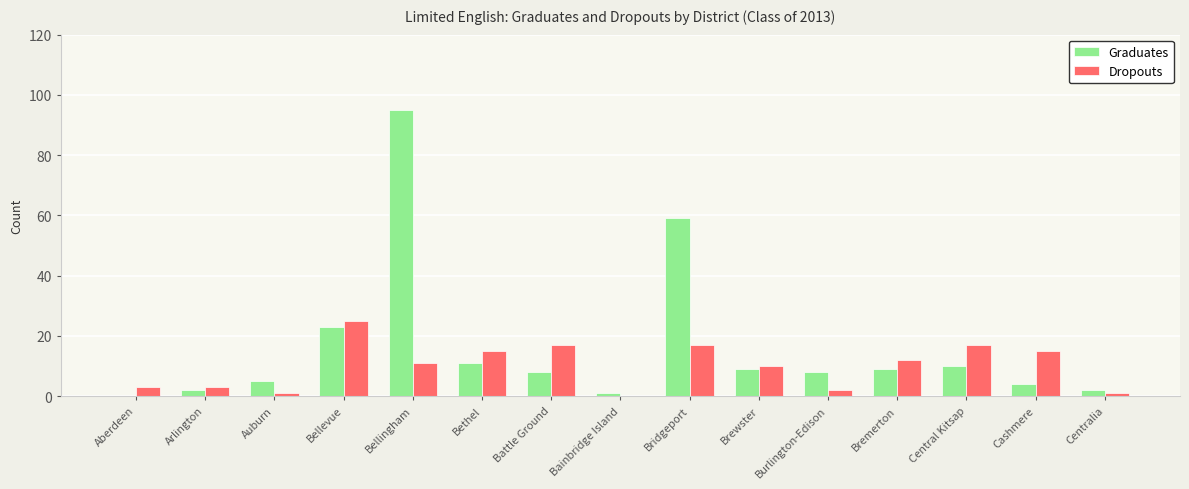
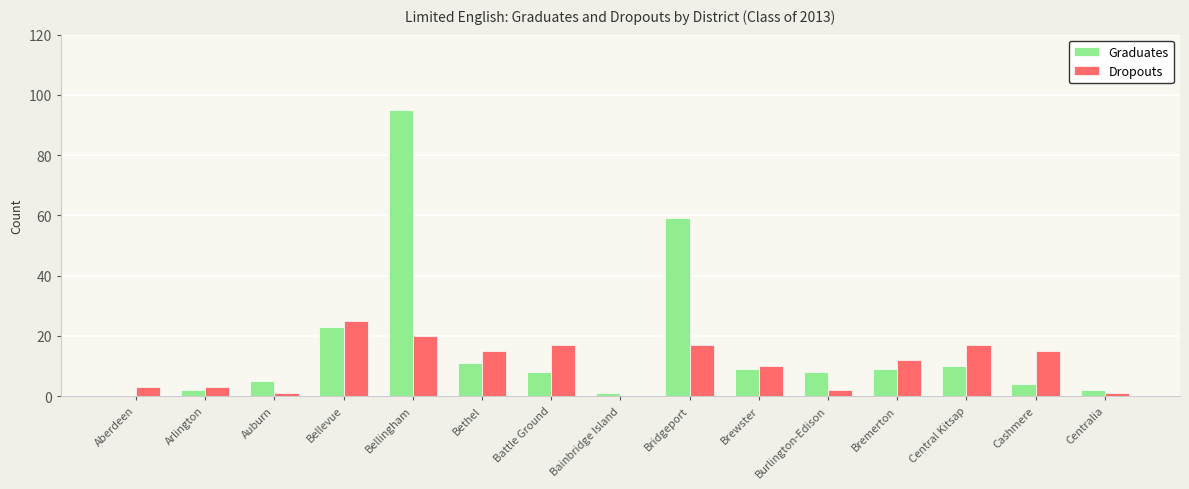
Dropouts, Bellingham: 11 -> 20
